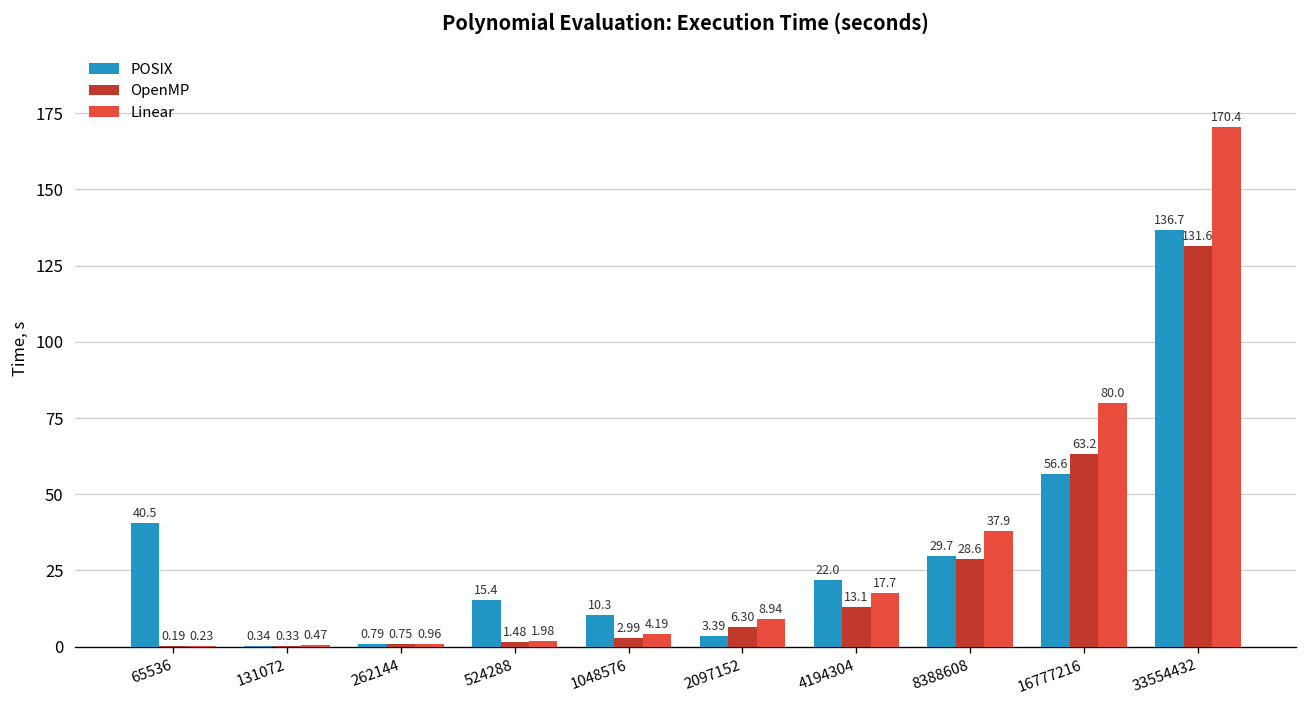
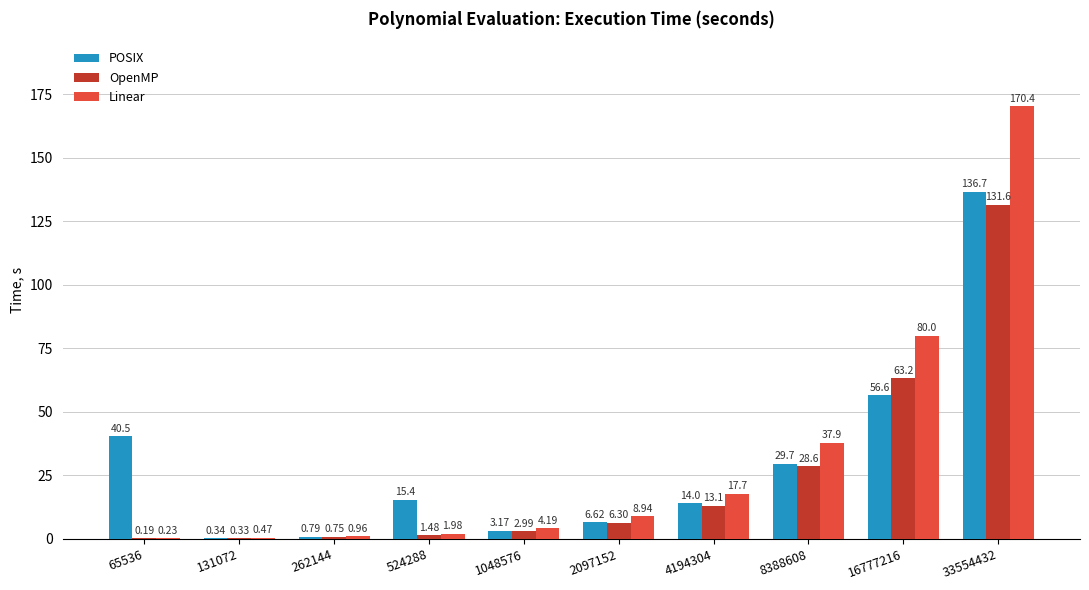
POSIX, 1048576: 10.3 -> 3.17
POSIX, 2097152: 3.39 -> 6.62
POSIX, 4194304: 22.0 -> 14.0
